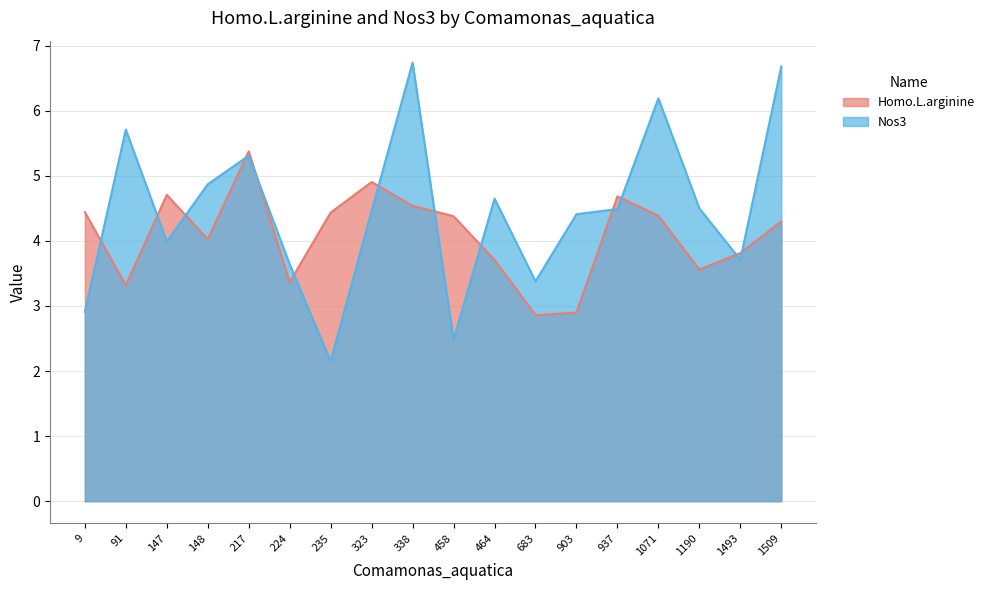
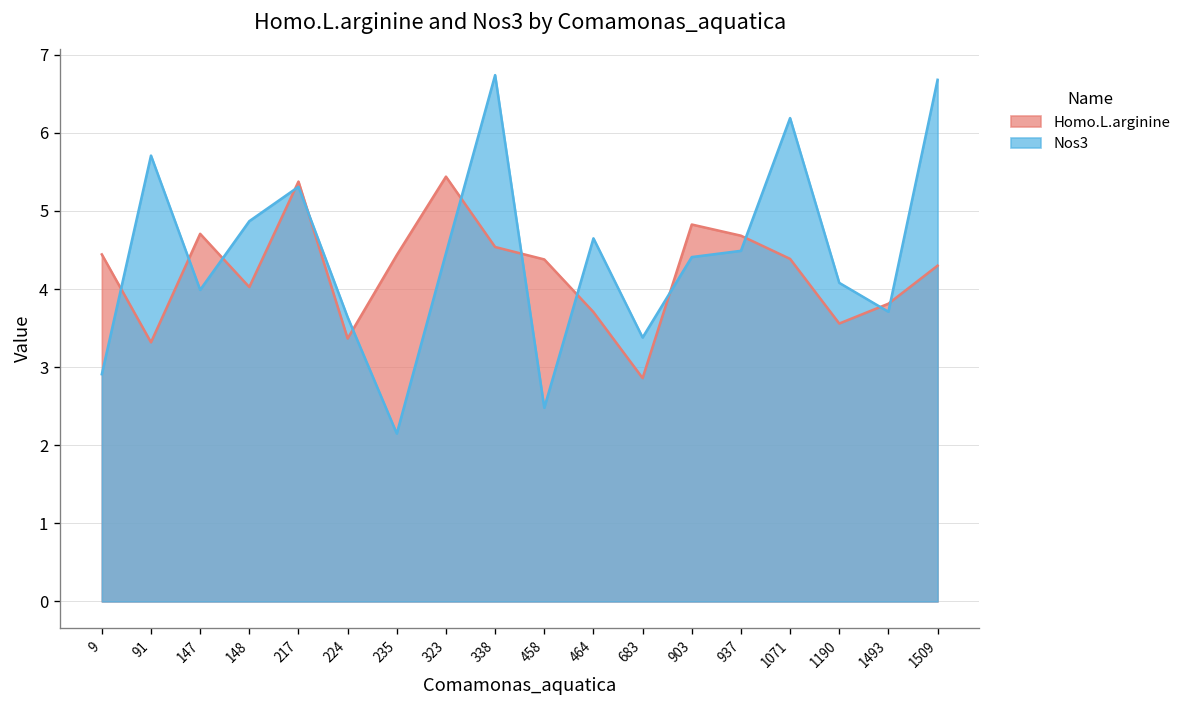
Homo.L.arginine, 323: 4.9 -> 5.4
Homo.L.arginine, 903: 2.9 -> 4.8
Nos3, 1190: 4.5 -> 4.1
